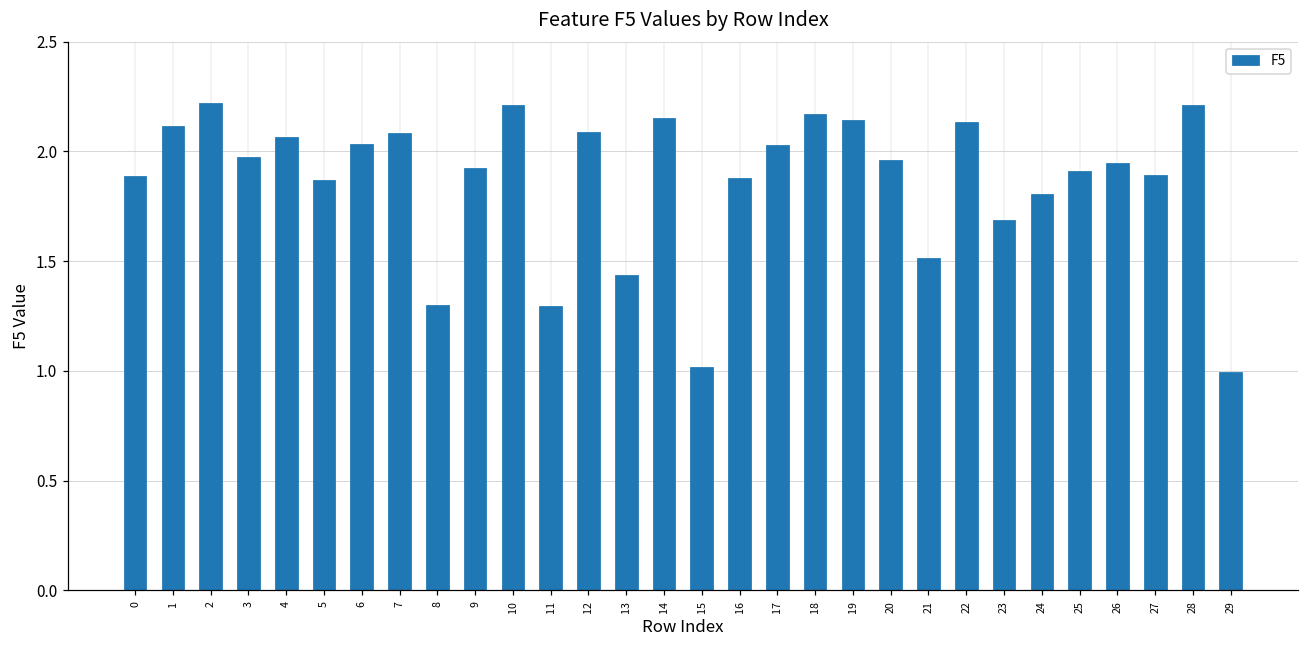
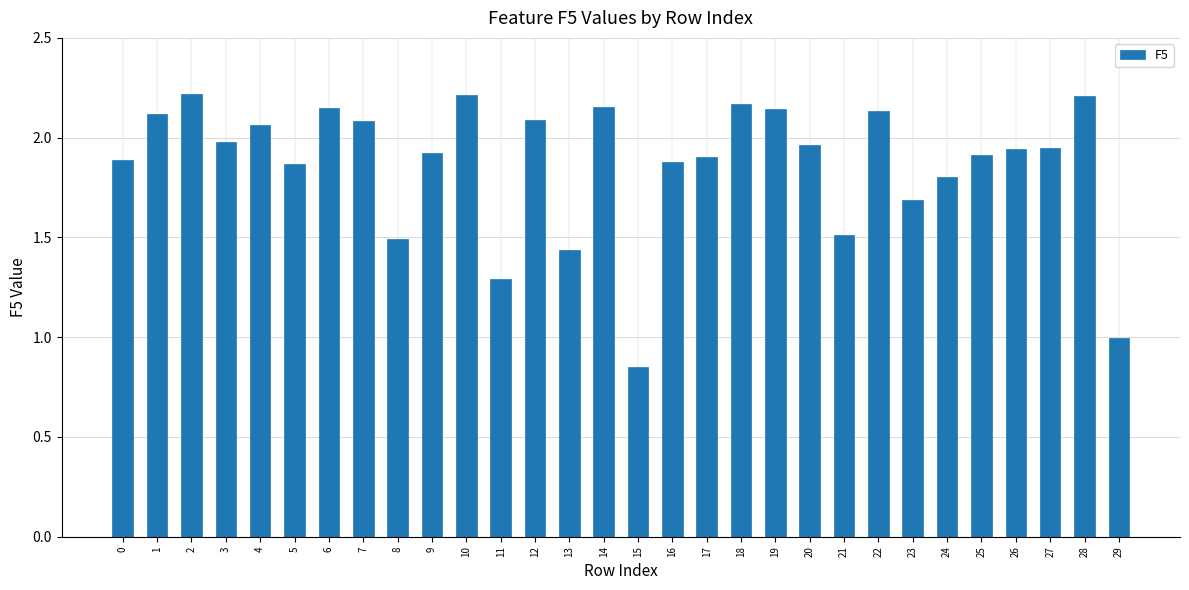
6: 2.04 -> 2.15
8: 1.30 -> 1.49
15: 1.02 -> 0.85
17: 2.03 -> 1.90
27: 1.89 -> 1.95
